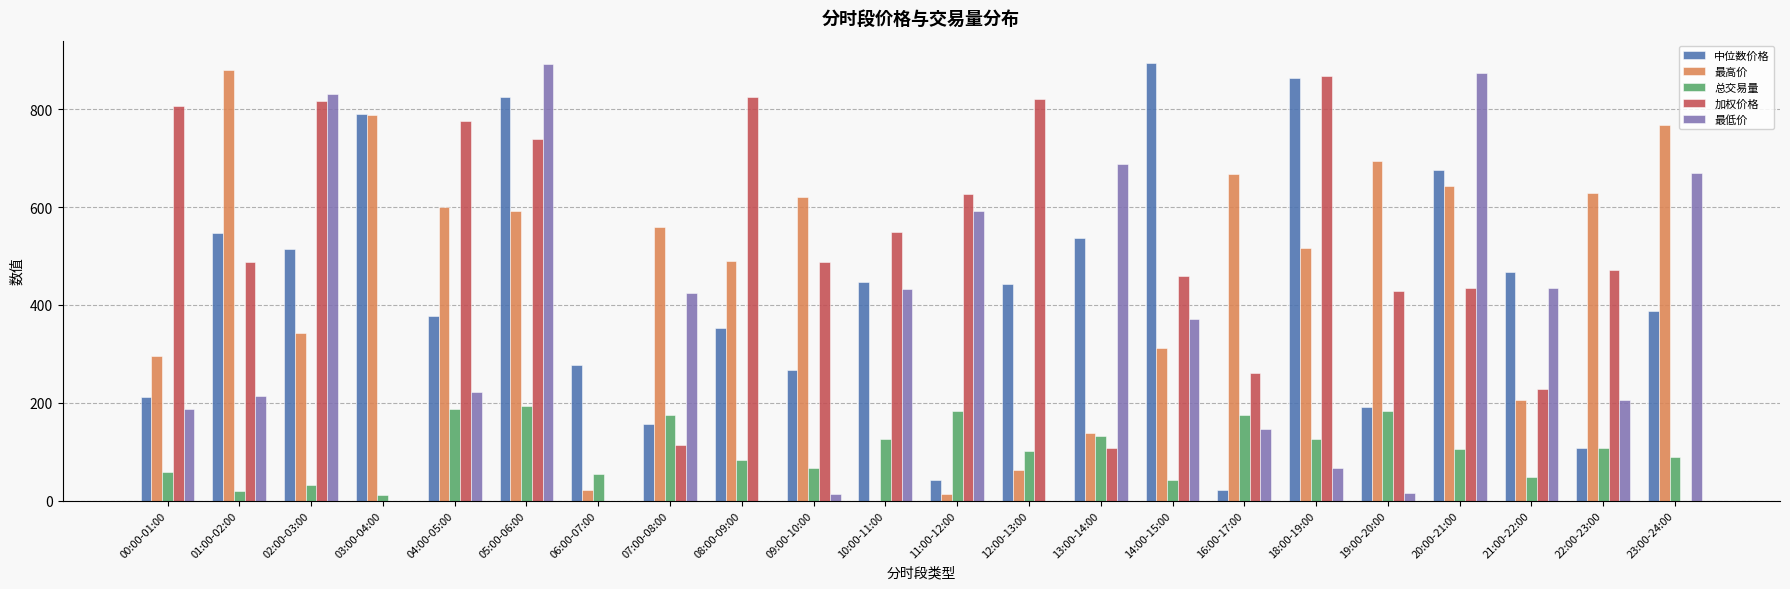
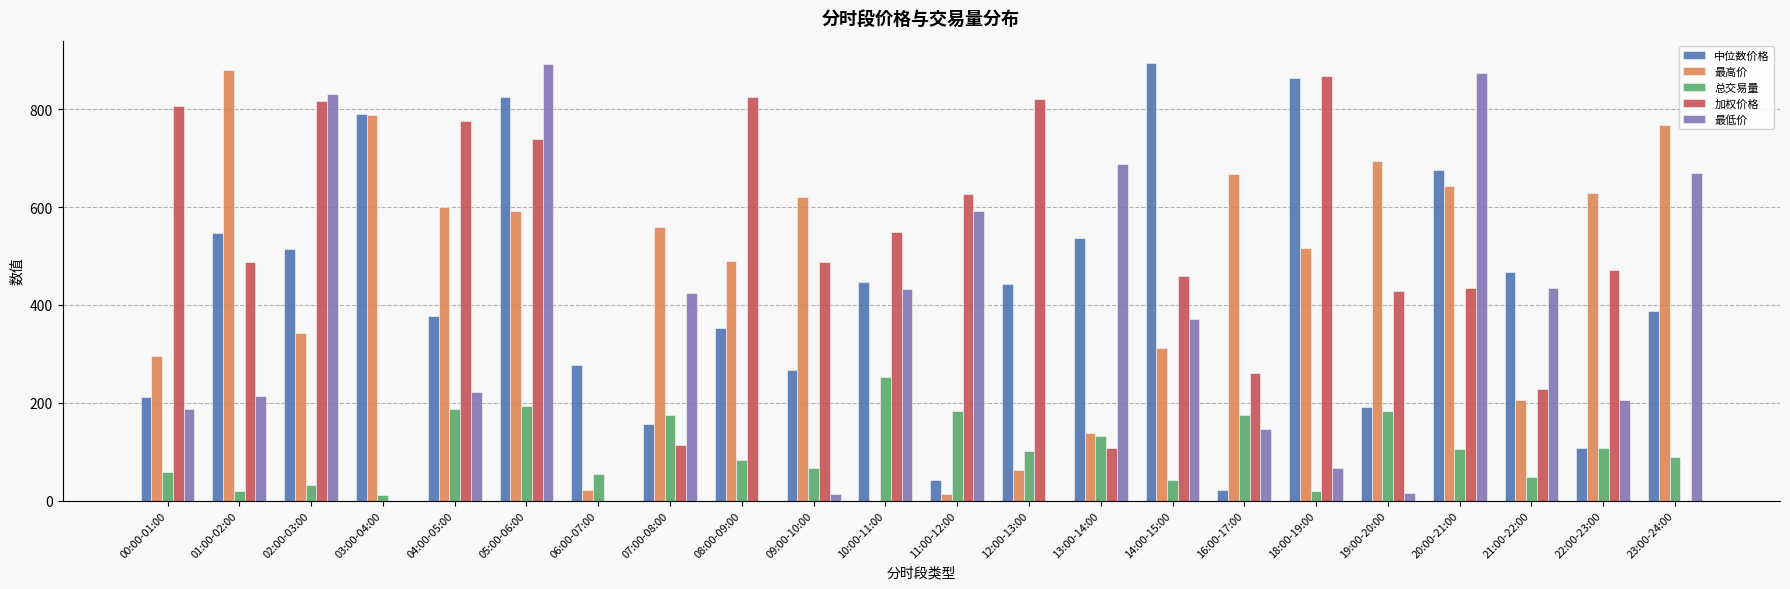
总交易量, 10:00-11:00: 130 -> 250
总交易量, 18:00-19:00: 130 -> 20
